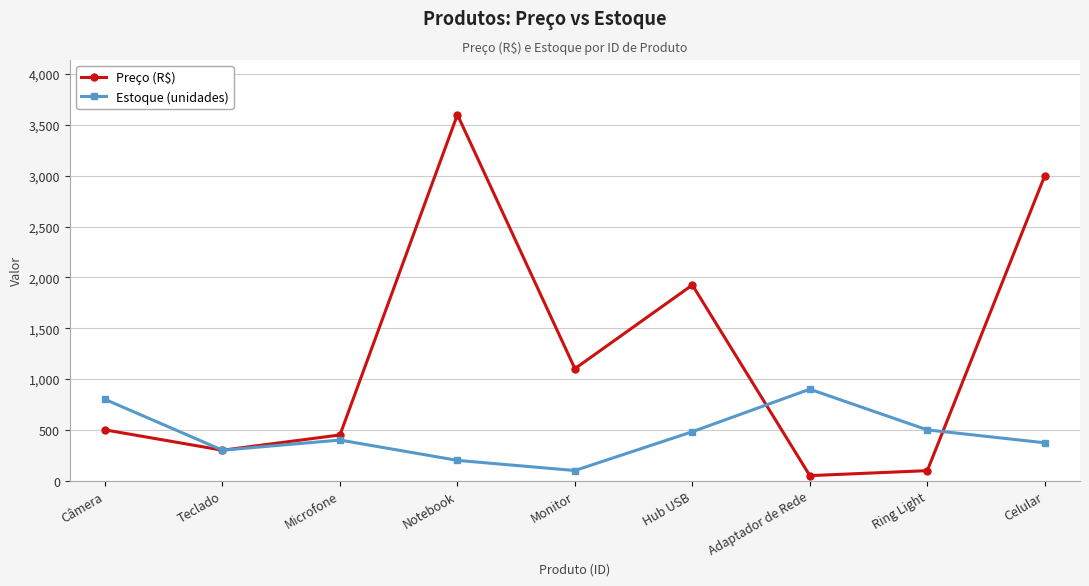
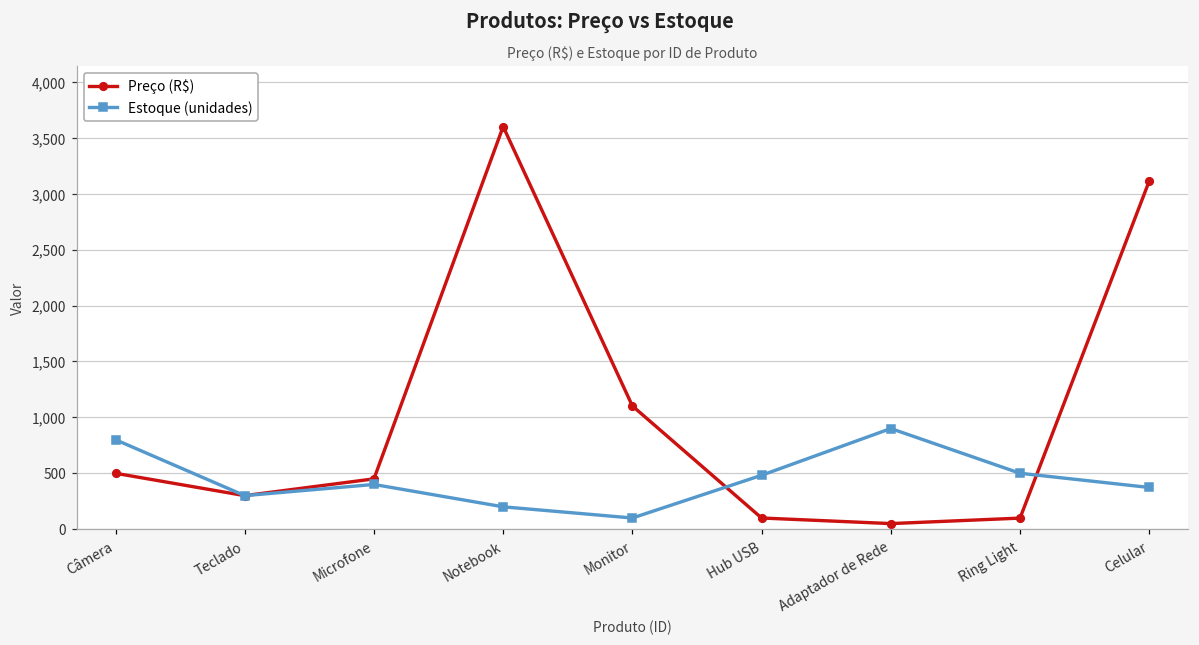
Preço (R$), Hub USB: 1,930 -> 100
Preço (R$), Celular: 3,000 -> 3,110
